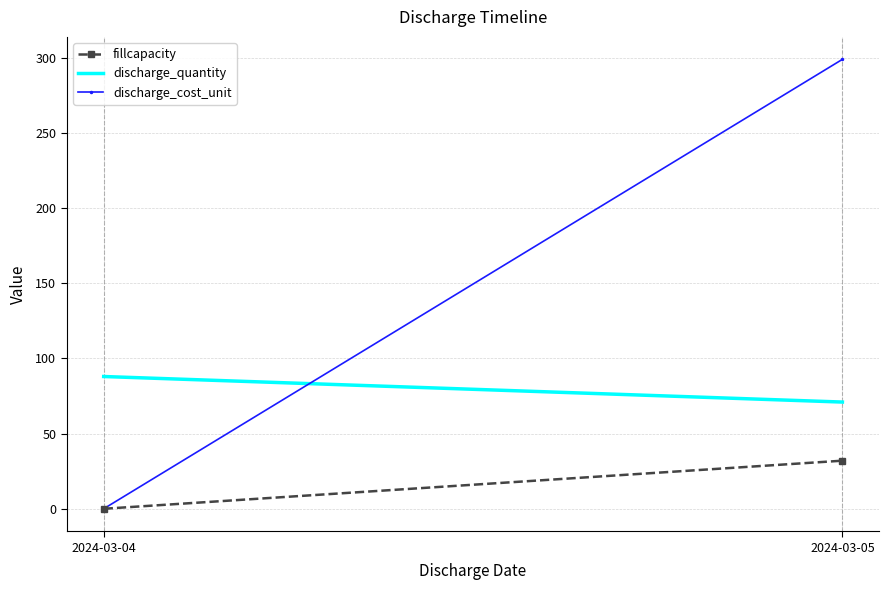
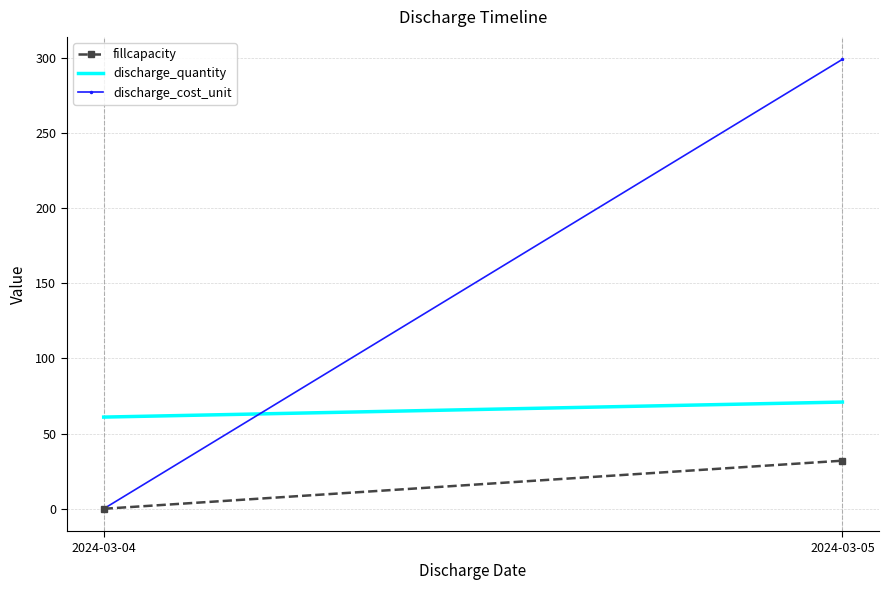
discharge_quantity, 2024-03-04: 88 -> 61
